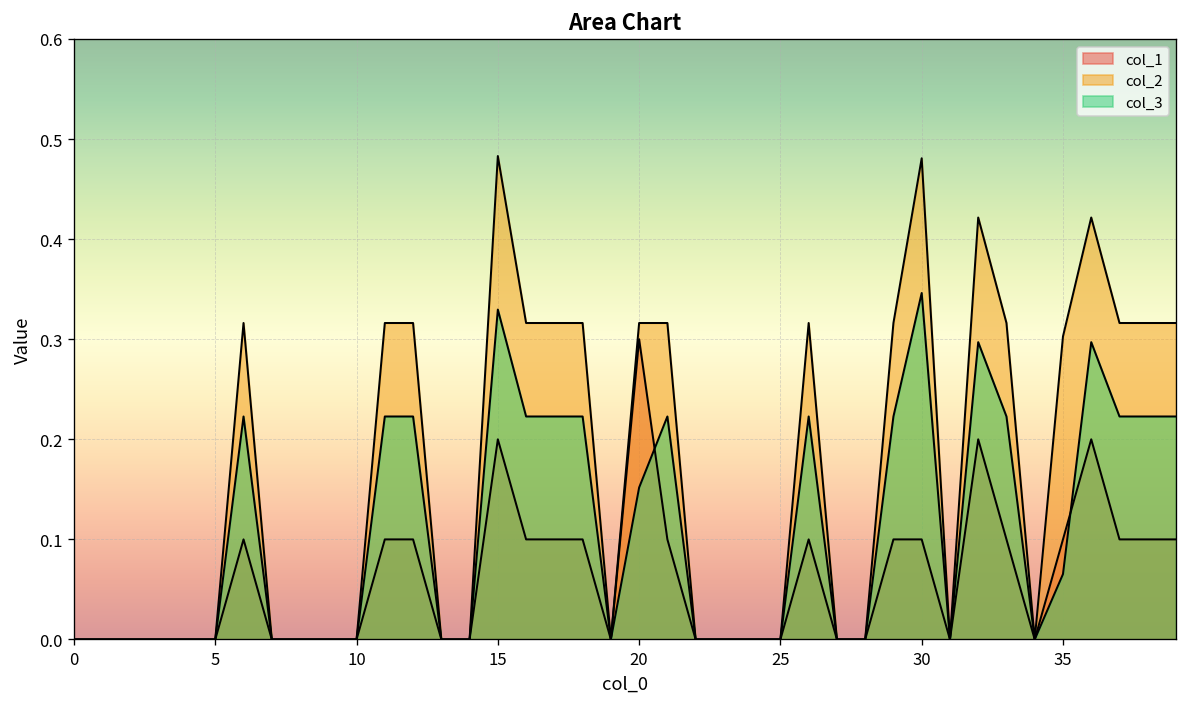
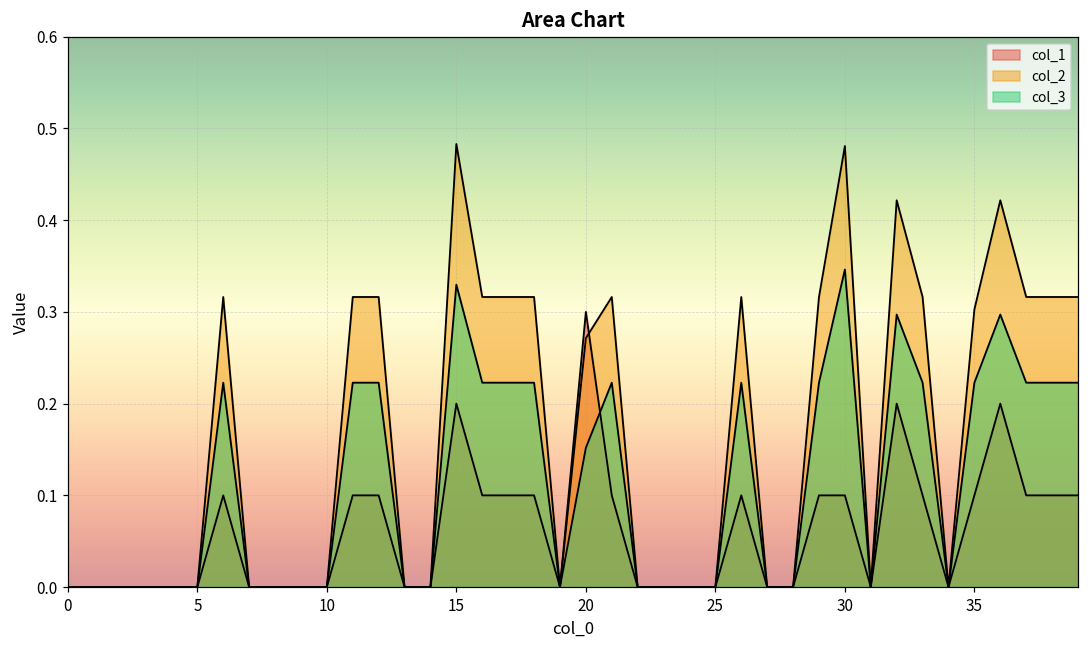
col_2, 20: 0.32 -> 0.27
col_3, 35: 0.07 -> 0.22
